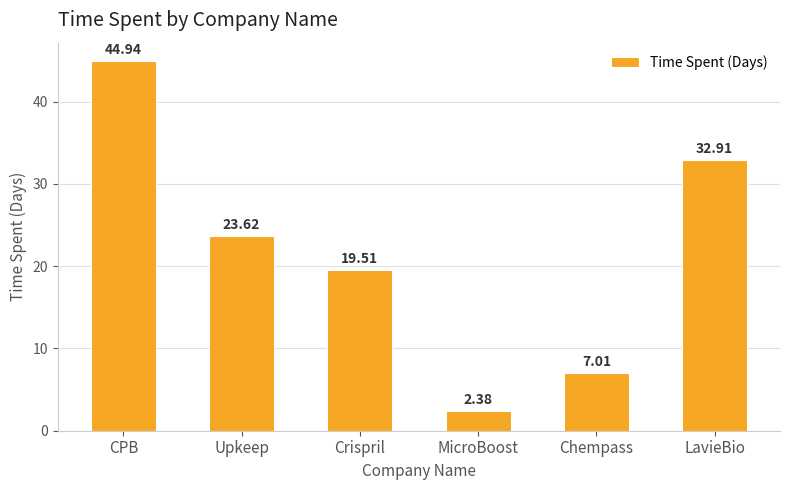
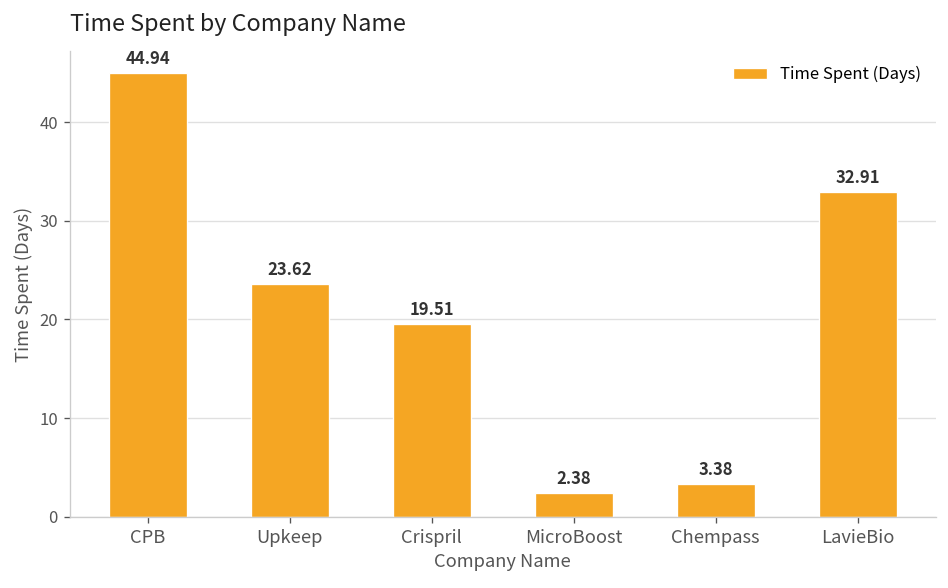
Chempass: 7.01 -> 3.38
